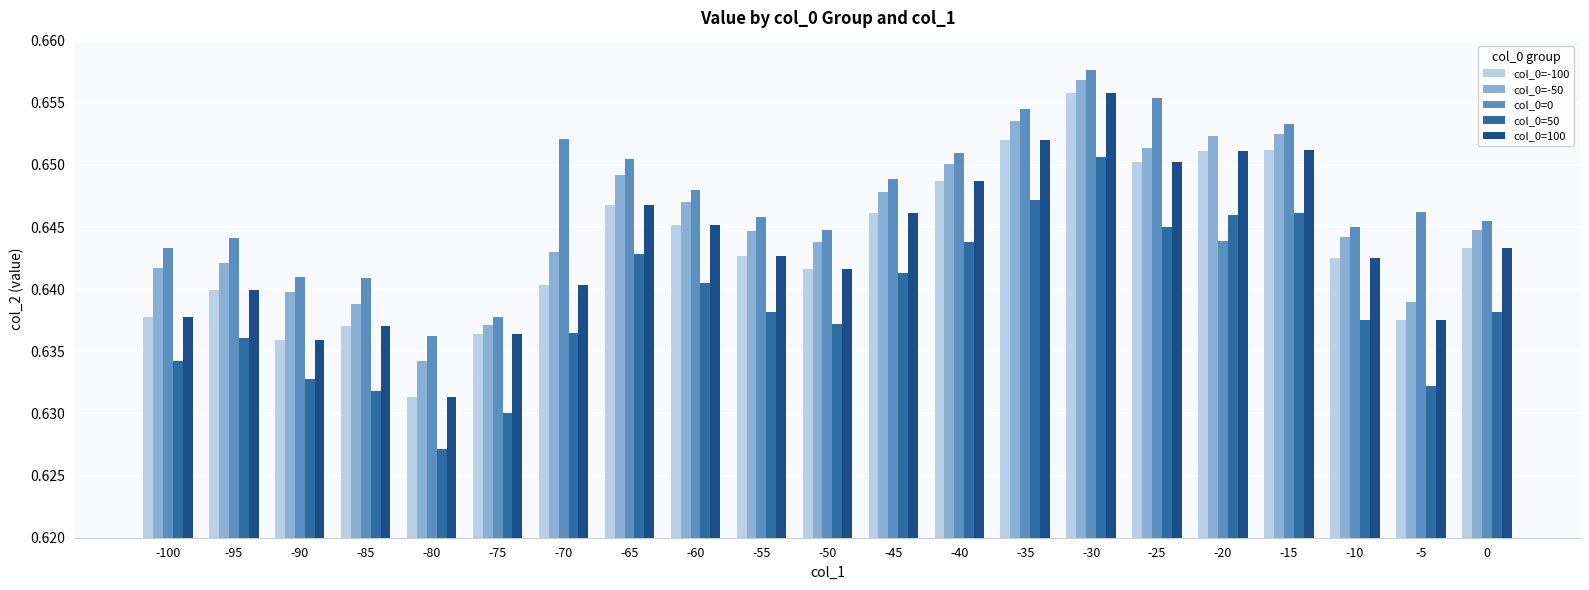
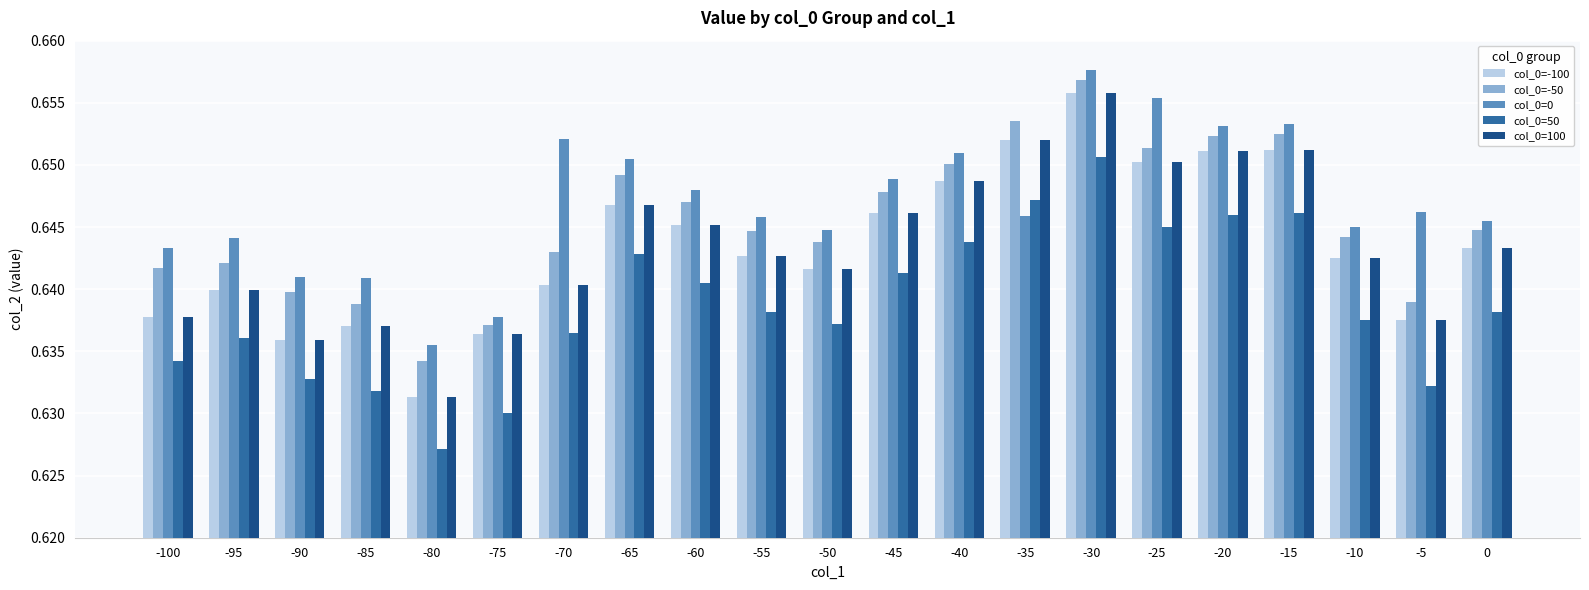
col_0=0, -80: 0.6362 -> 0.6355
col_0=0, -35: 0.6545 -> 0.6459
col_0=0, -20: 0.6439 -> 0.6531
